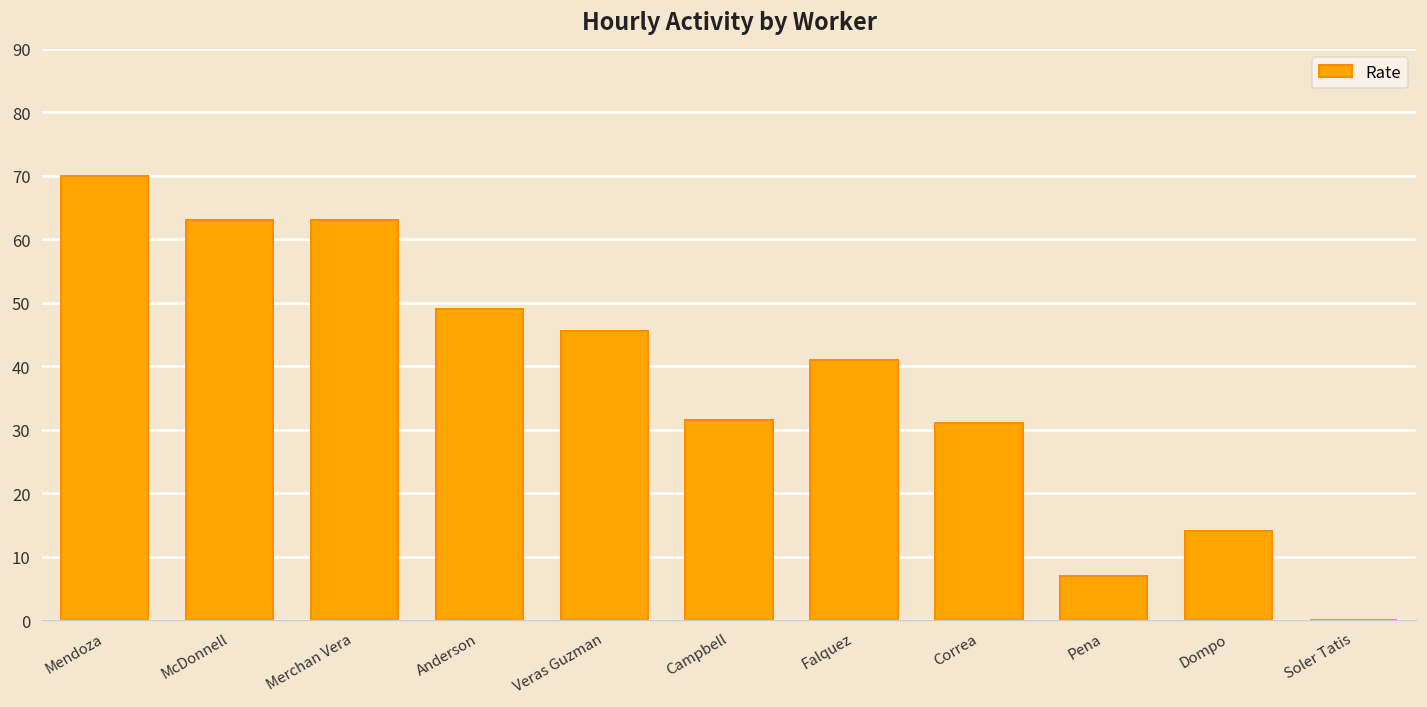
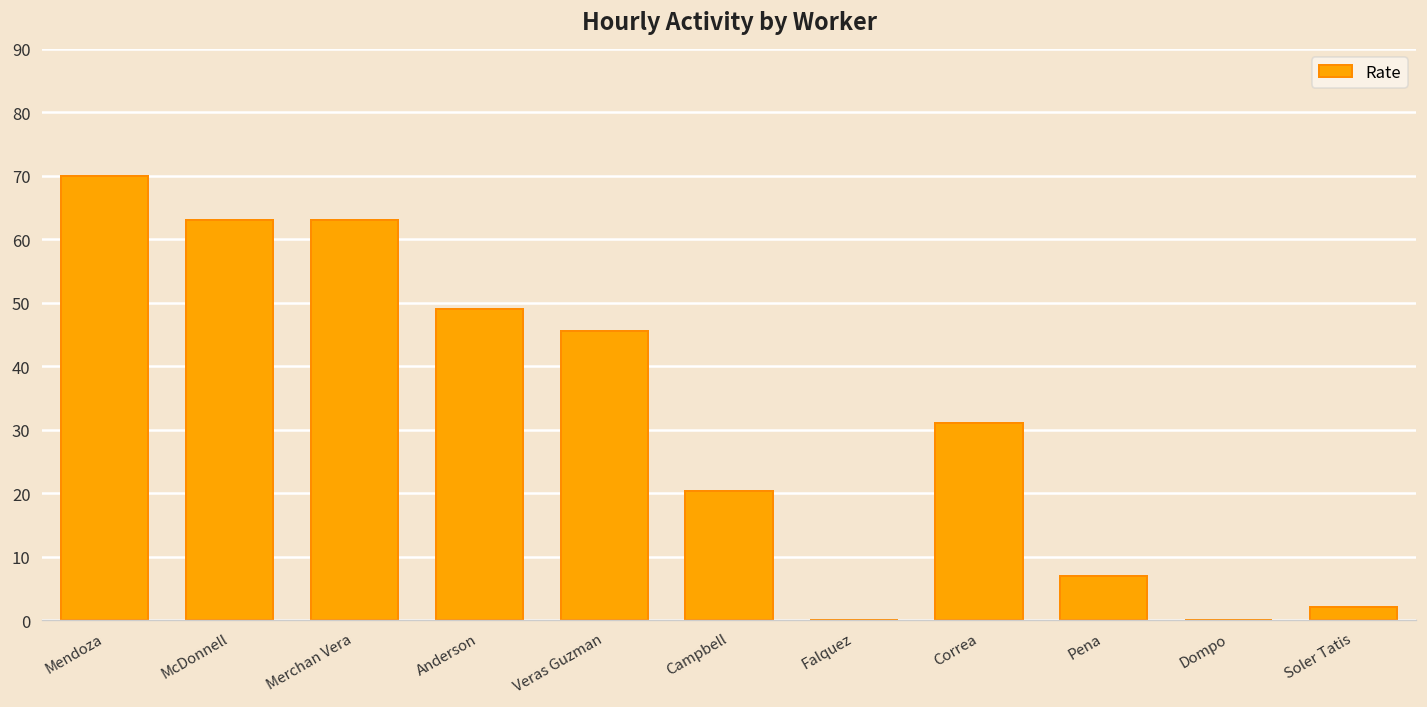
Campbell: 32 -> 20
Falquez: 41 -> 0
Dompo: 14 -> 0
Soler Tatis: 0 -> 2
